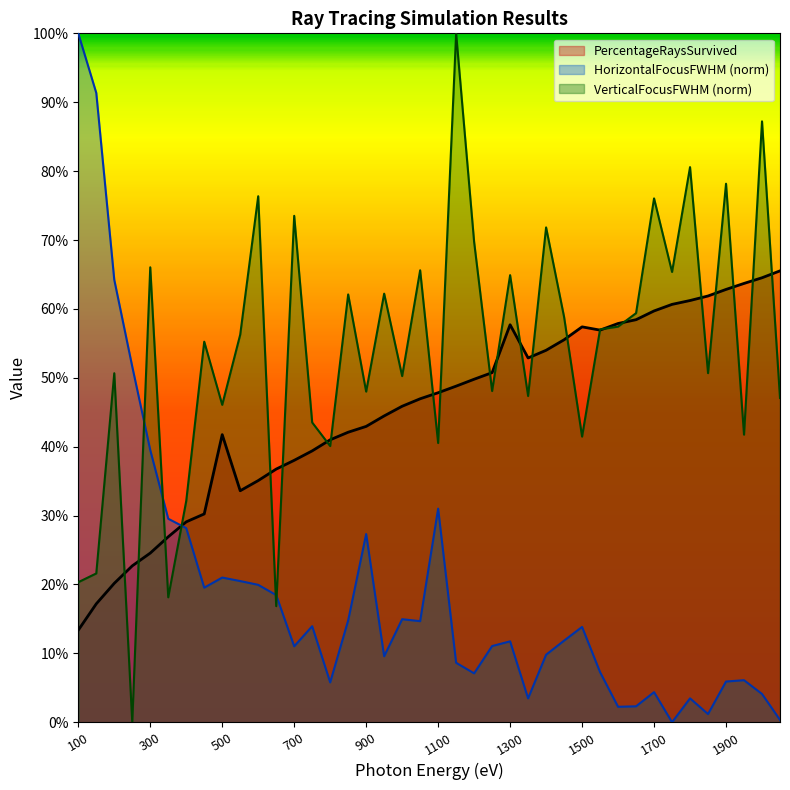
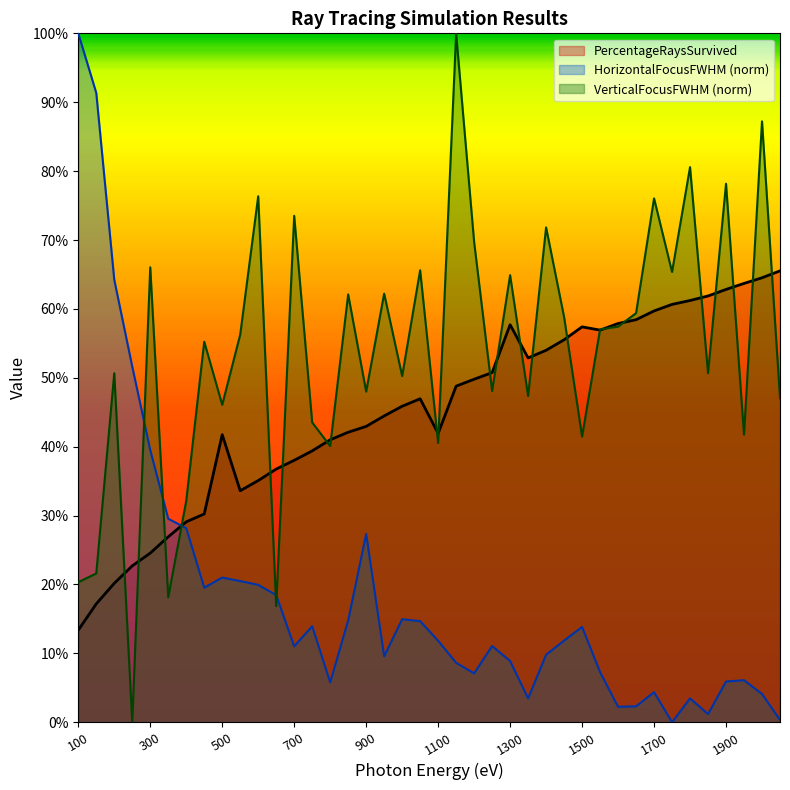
PercentageRaysSurvived, 1100: 48% -> 42%
HorizontalFocusFWHM (norm), 1100: 31% -> 12%
HorizontalFocusFWHM (norm), 1300: 12% -> 9%
